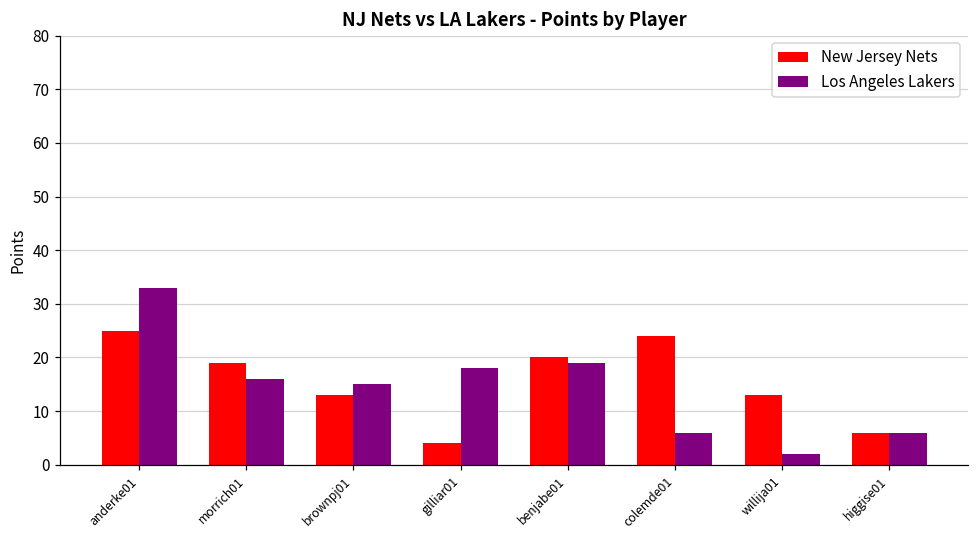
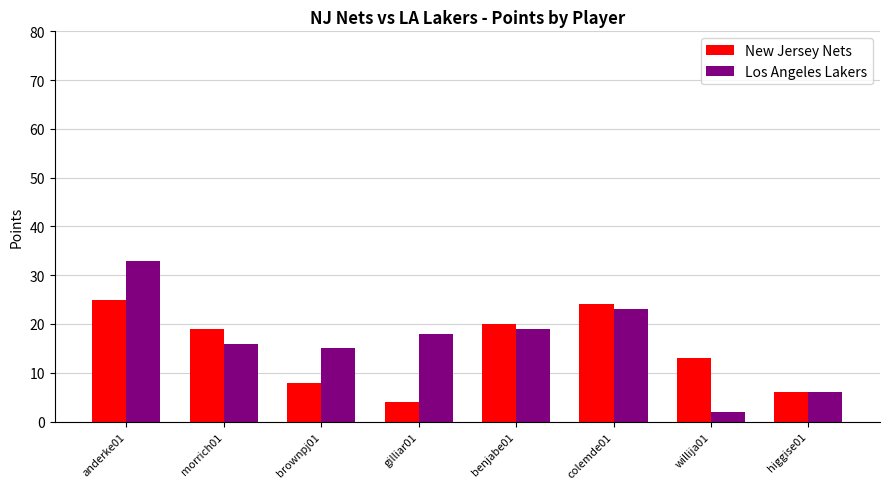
New Jersey Nets, brownpj01: 13 -> 8
Los Angeles Lakers, colemde01: 6 -> 23
